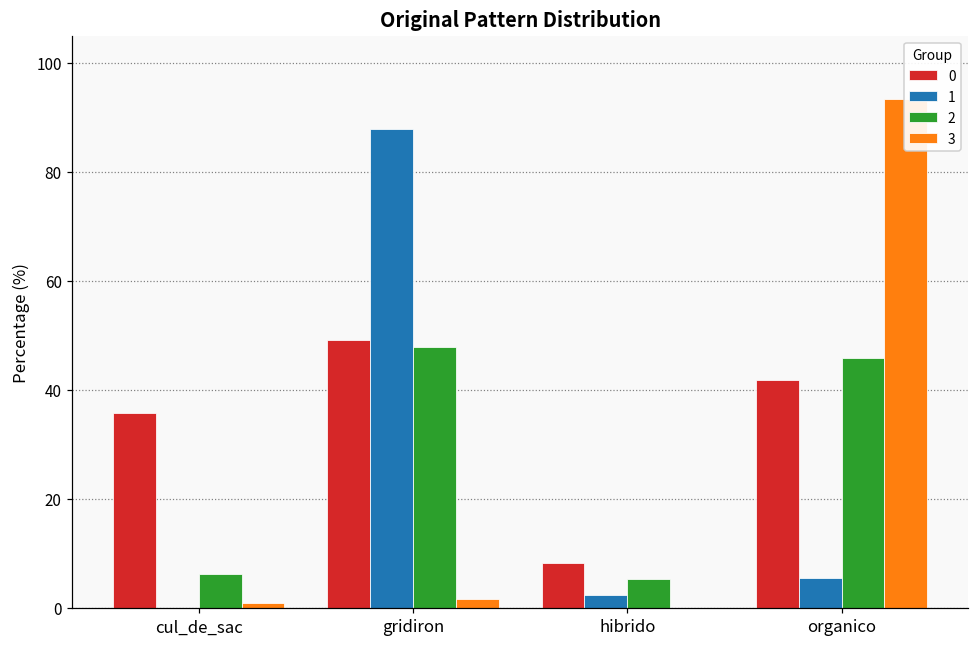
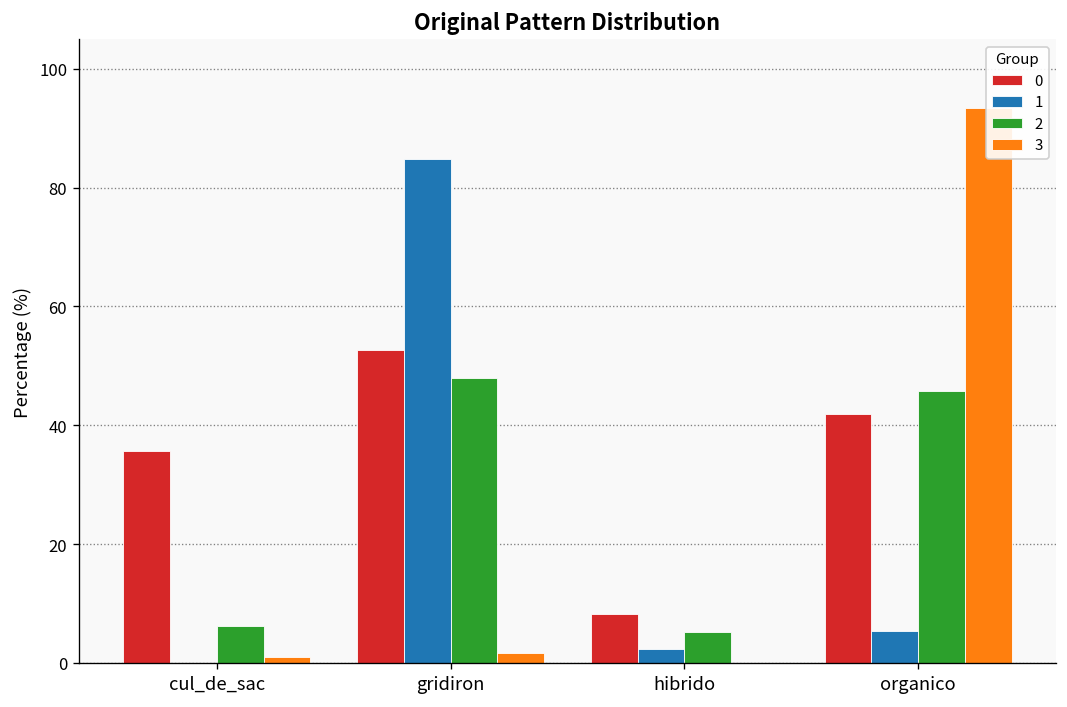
0, gridiron: 49 -> 53
1, gridiron: 88 -> 85
